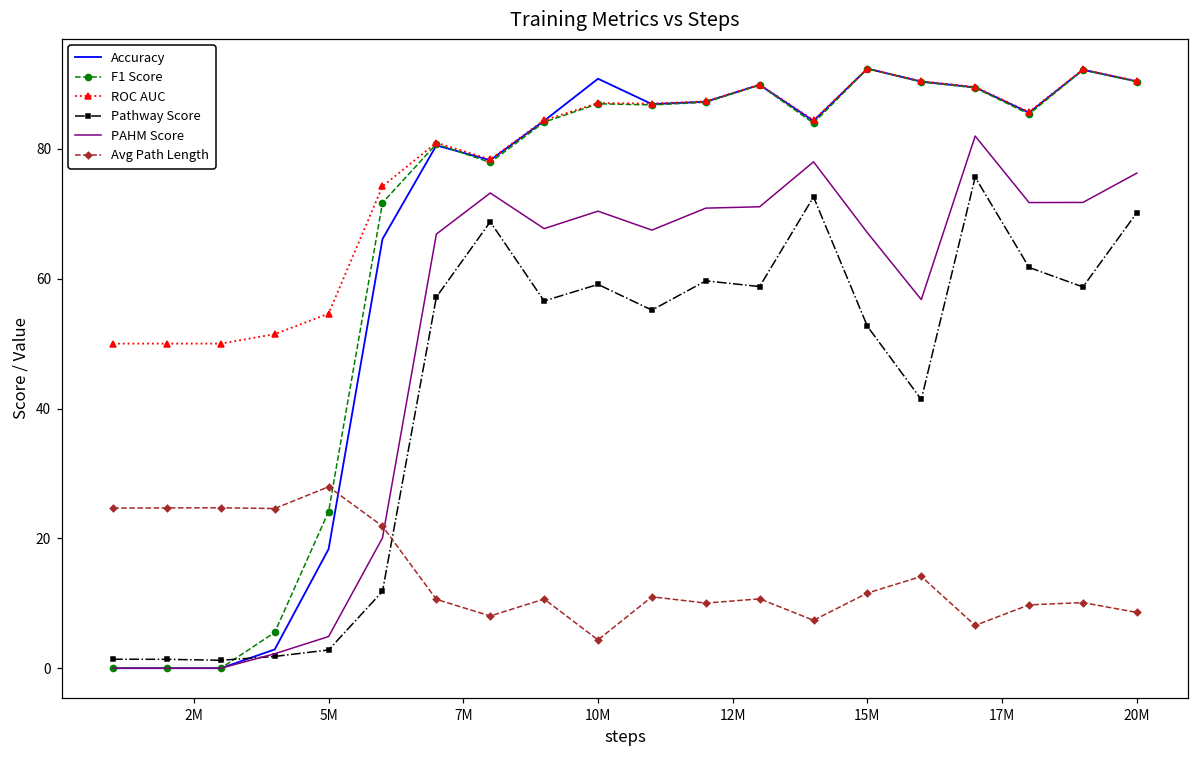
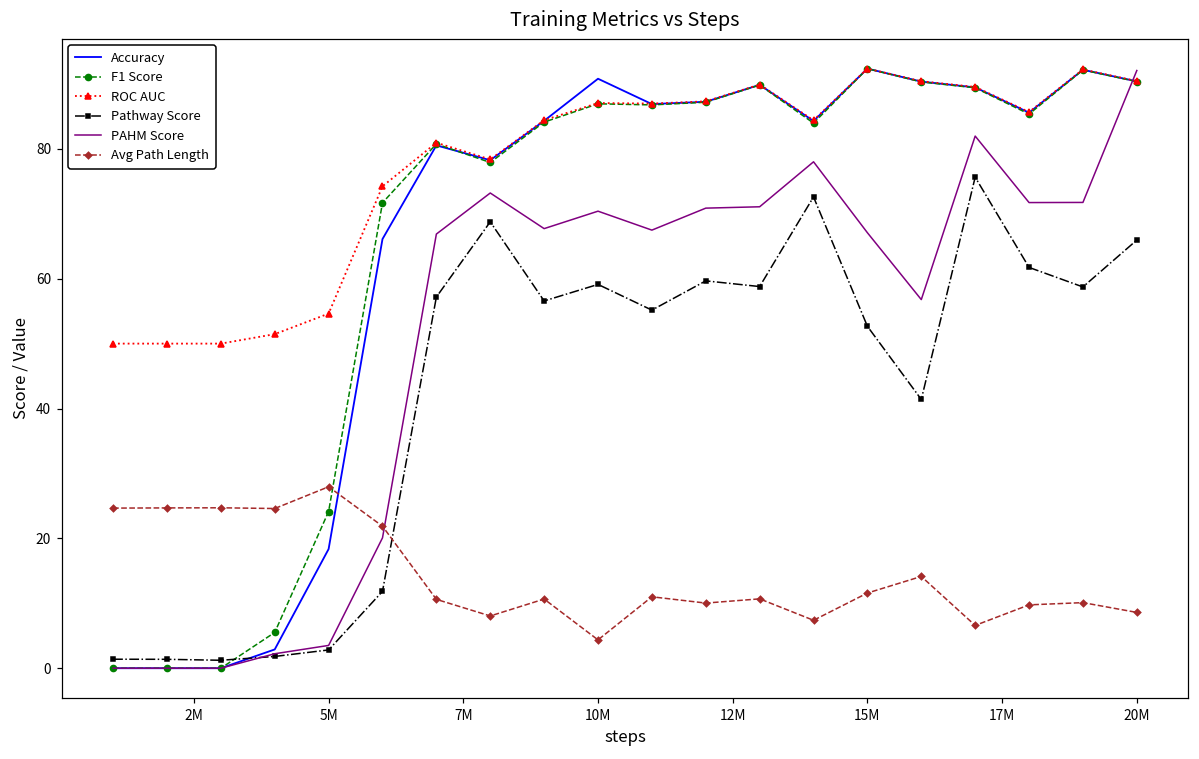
PAHM Score, 5M: 5 -> 4
Pathway Score, 20M: 70 -> 66
PAHM Score, 20M: 76 -> 92
